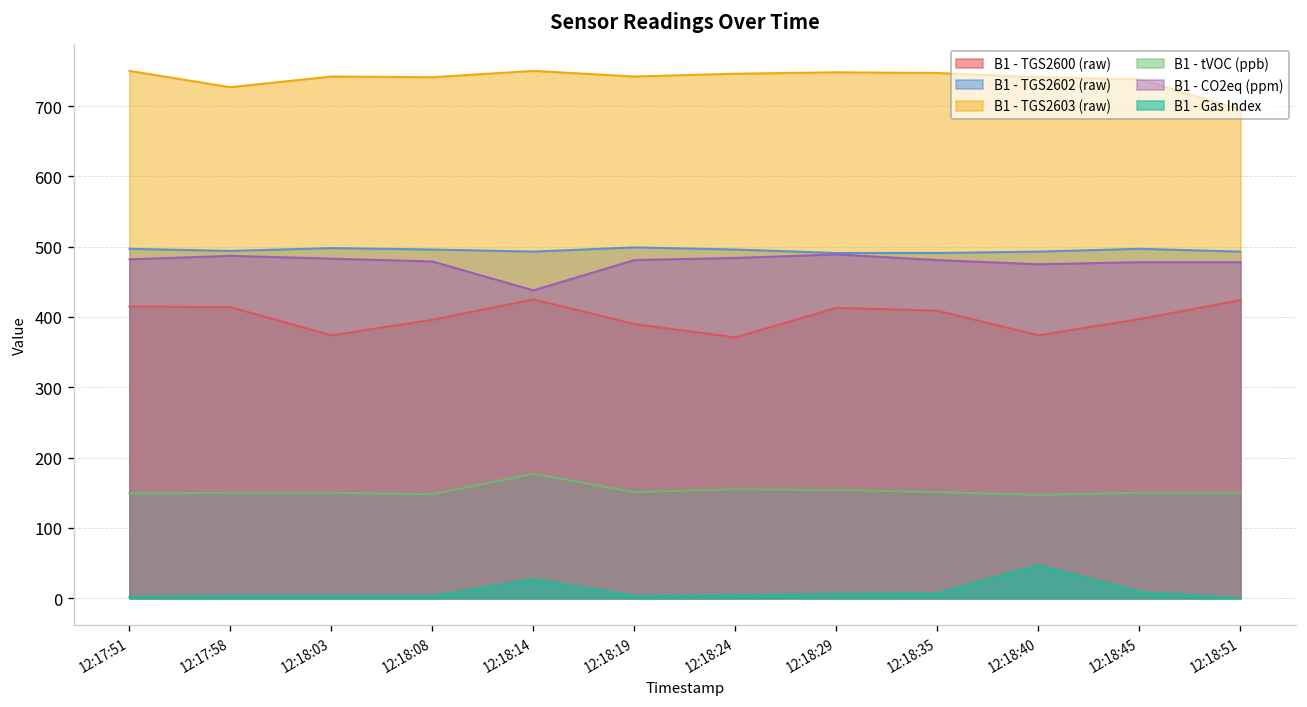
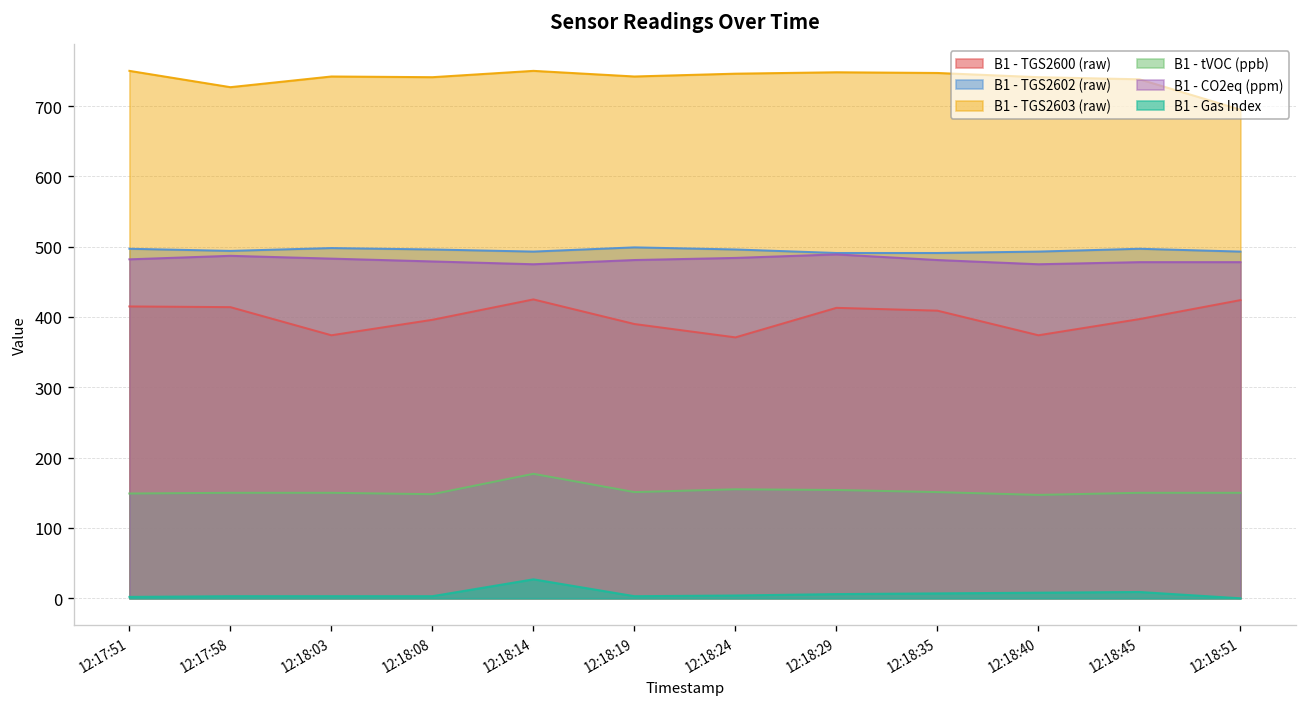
B1 - CO2eq (ppm), 12:18:14: 440 -> 480
B1 - Gas Index, 12:18:40: 50 -> 10
